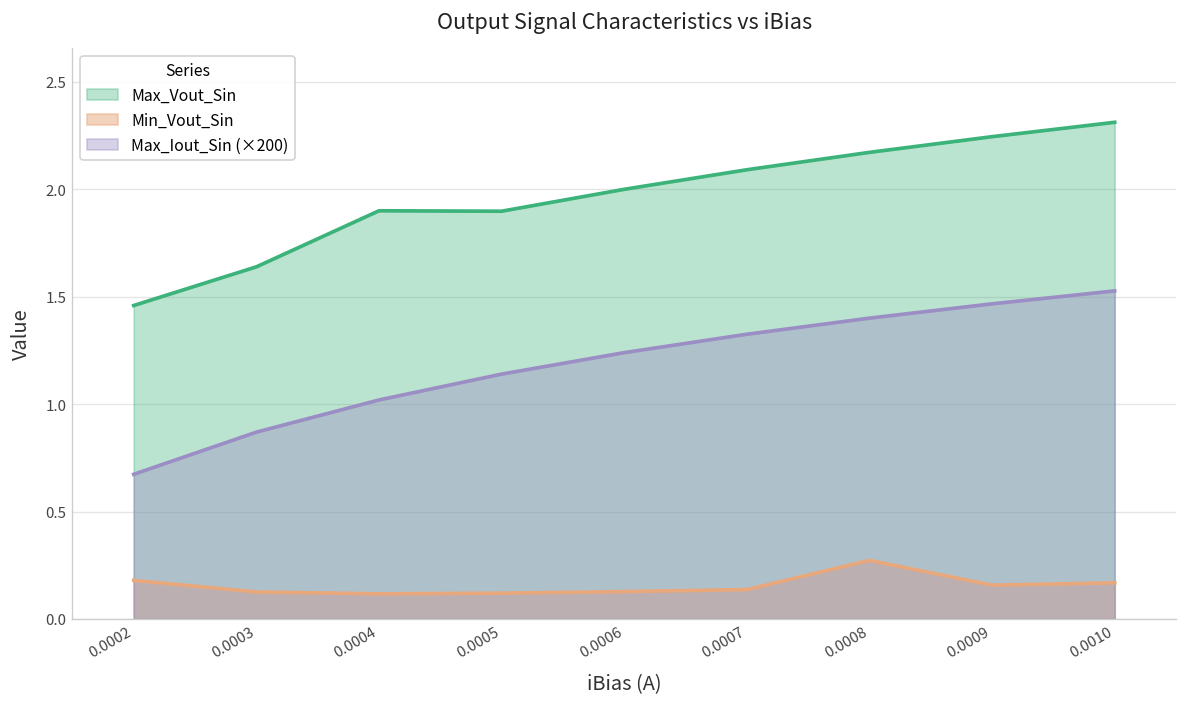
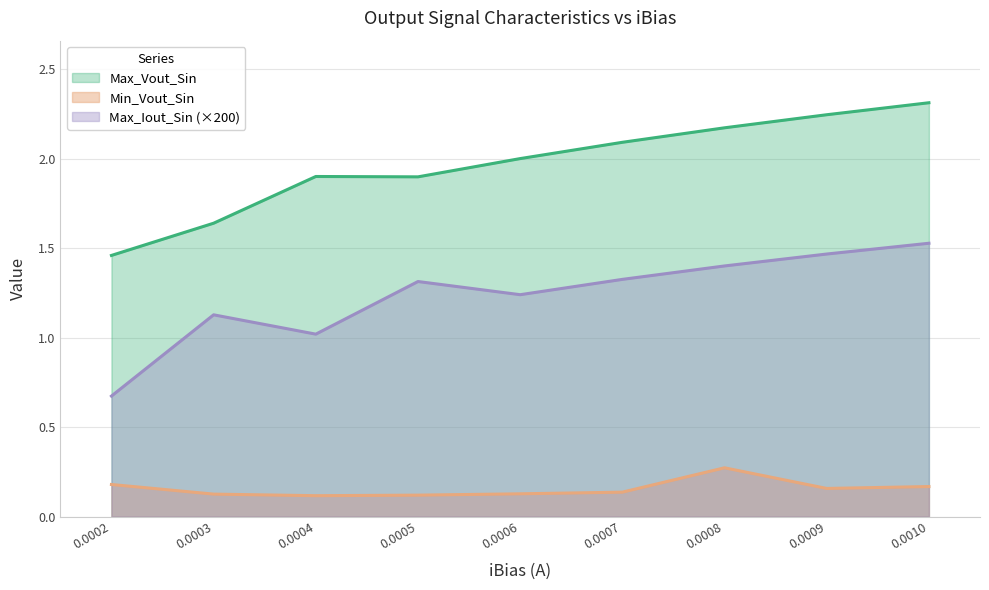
Max_Iout_Sin (×200), 0.0003: 0.87 -> 1.13
Max_Iout_Sin (×200), 0.0005: 1.14 -> 1.31
